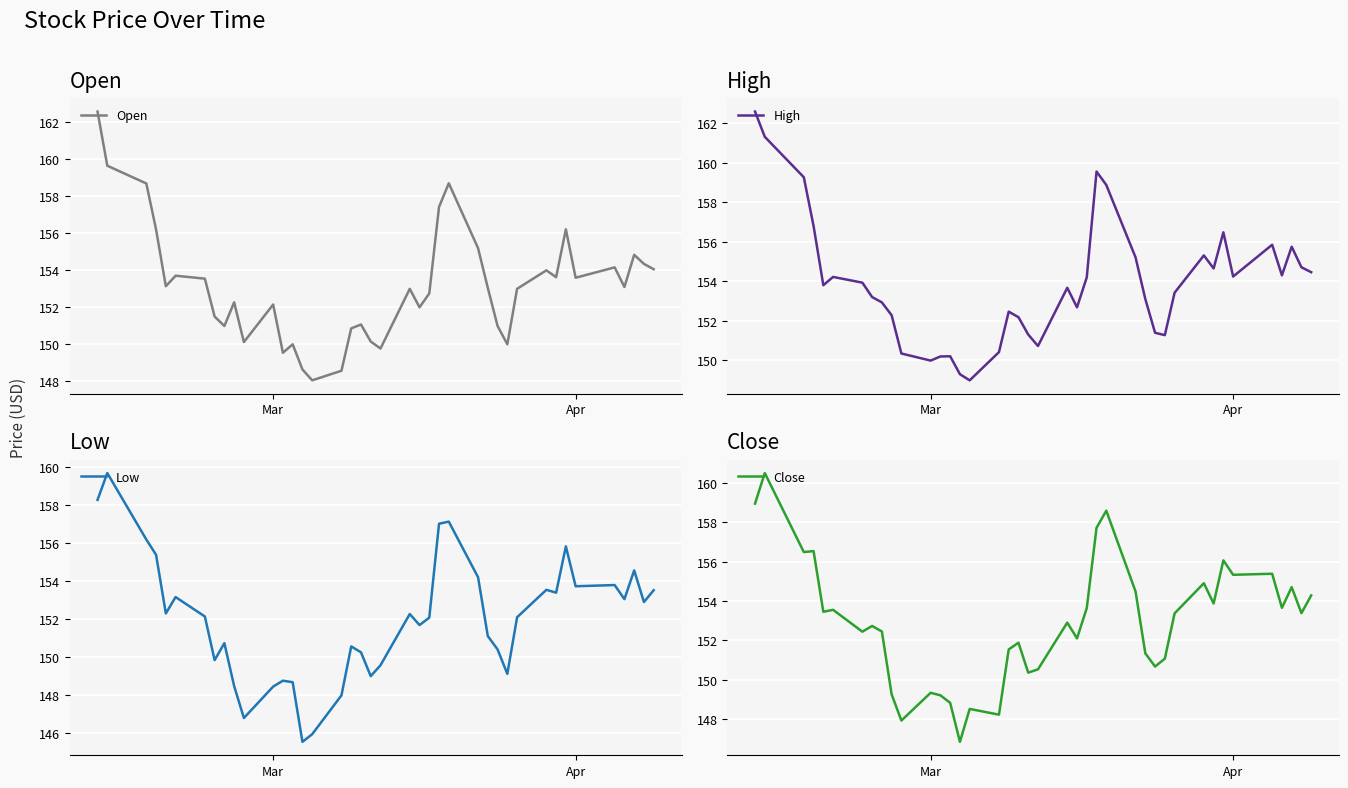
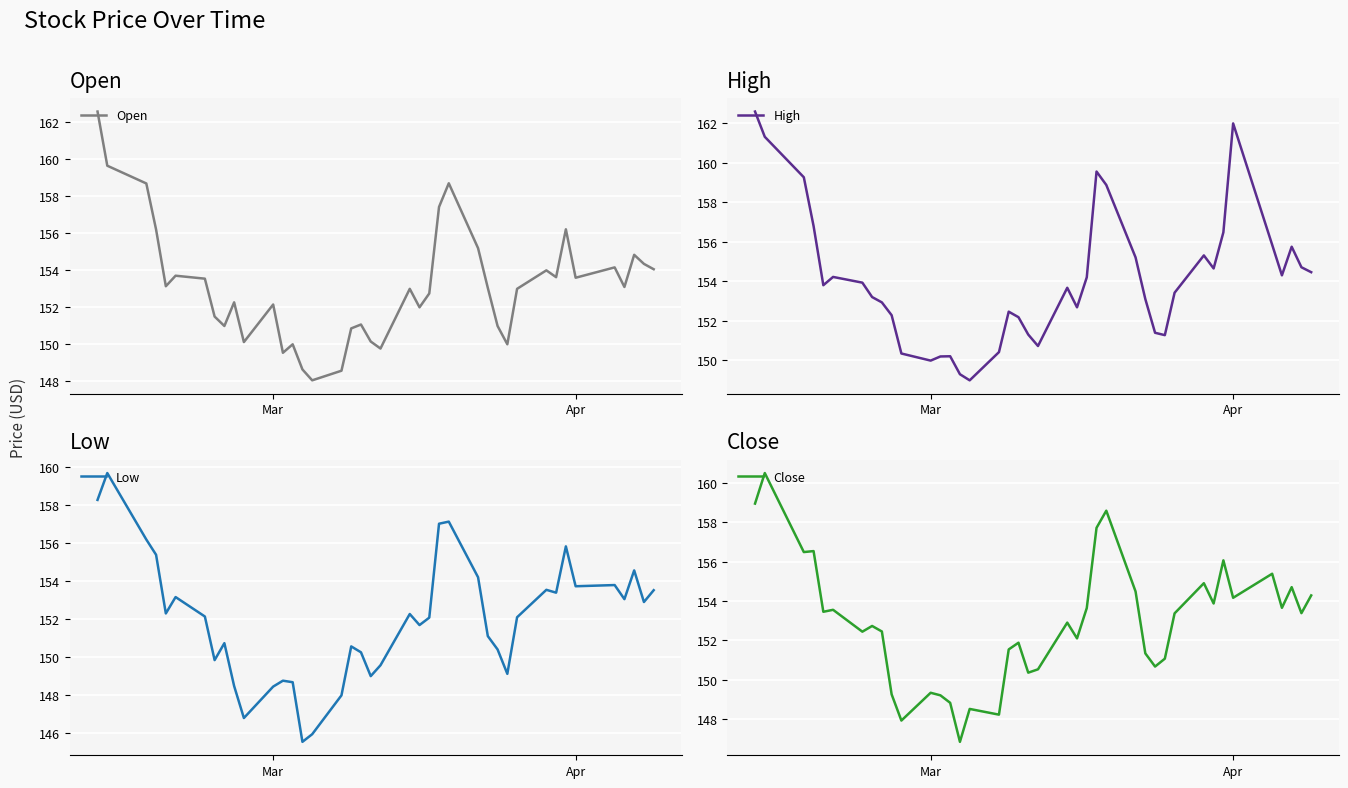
High, Apr: 154.2 -> 162.0
Close, Apr: 155.3 -> 154.2
